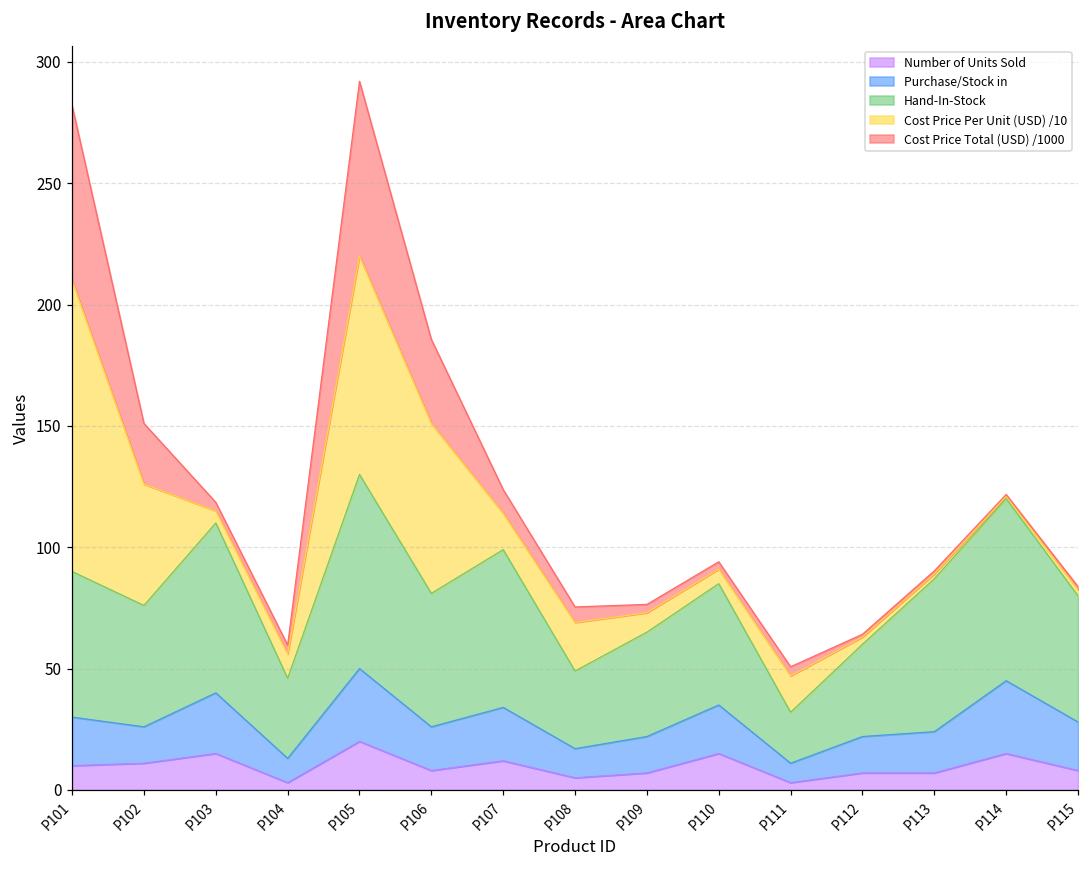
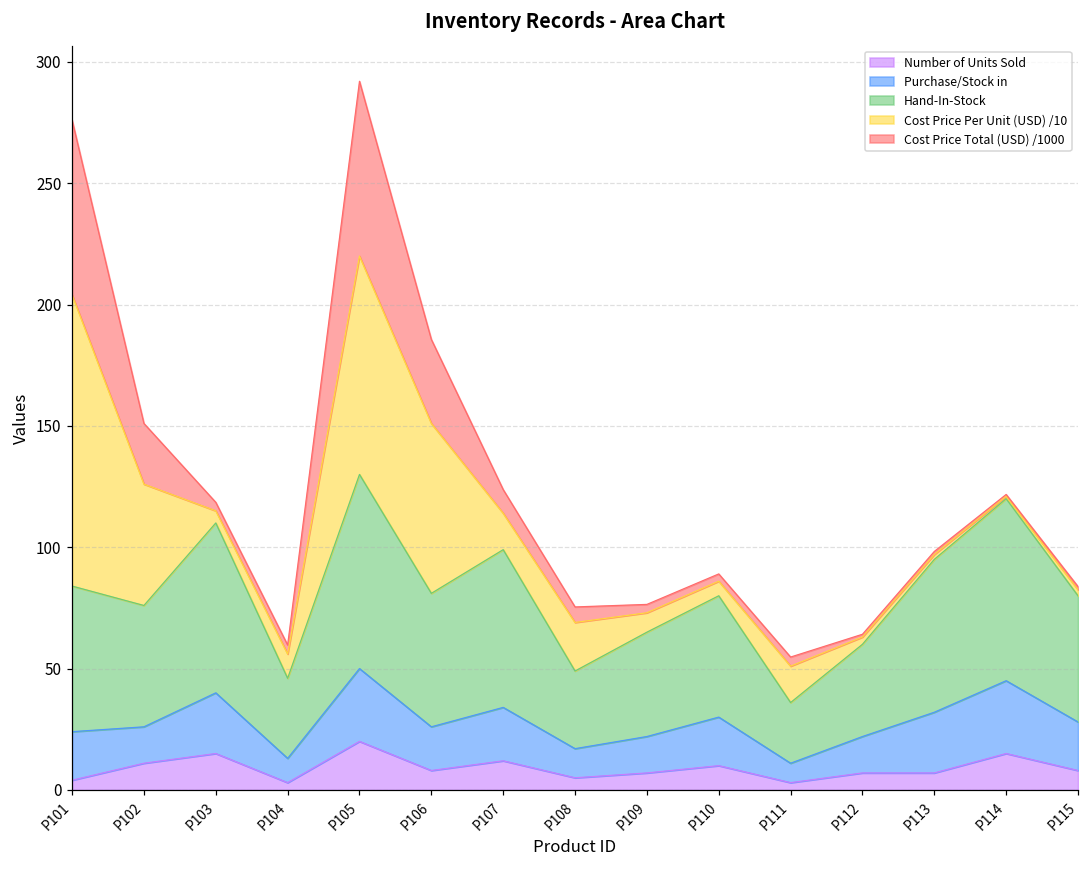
Number of Units Sold, P101: 10 -> 4
Number of Units Sold, P110: 15 -> 10
Hand-In-Stock, P111: 21 -> 25
Purchase/Stock in, P113: 17 -> 25
